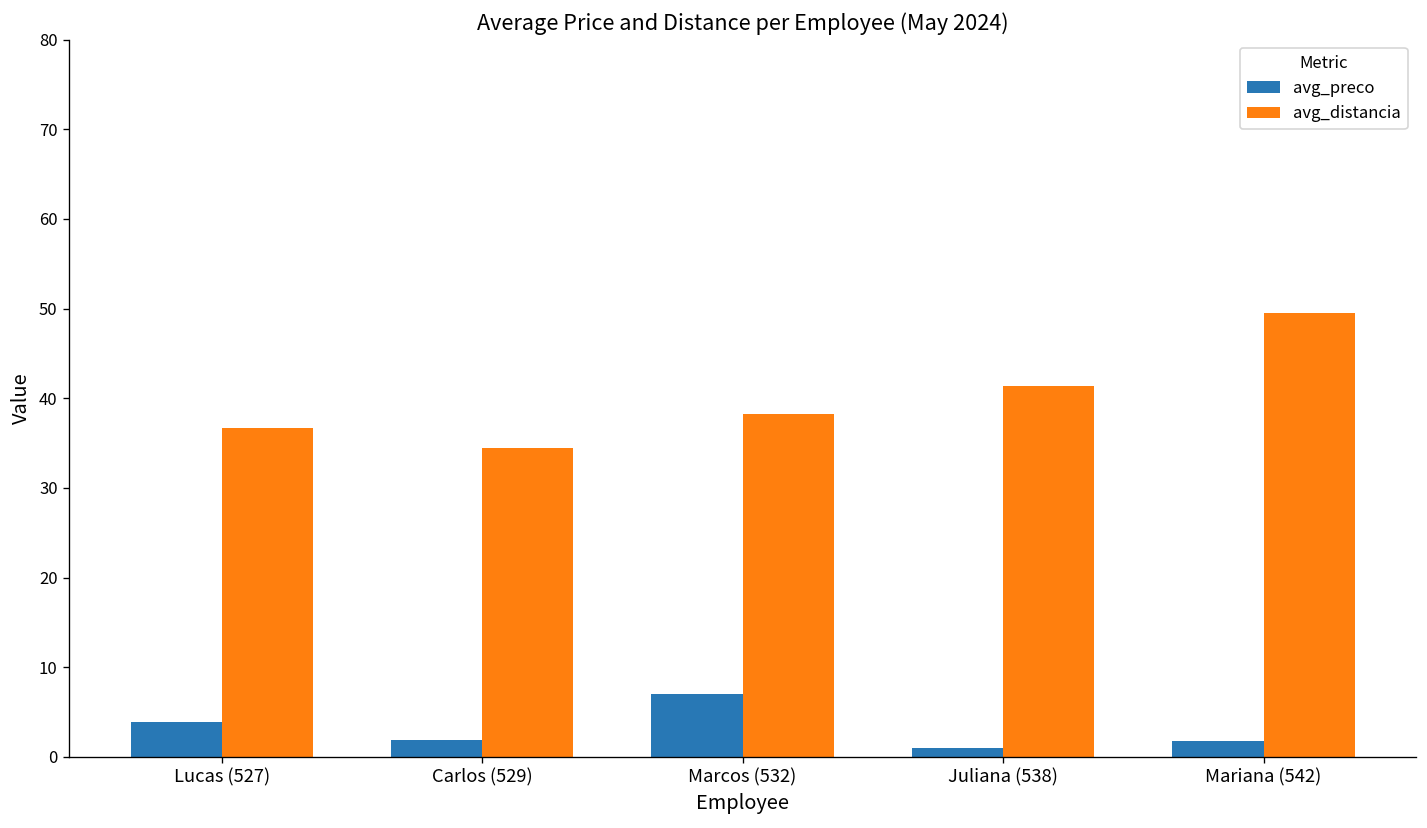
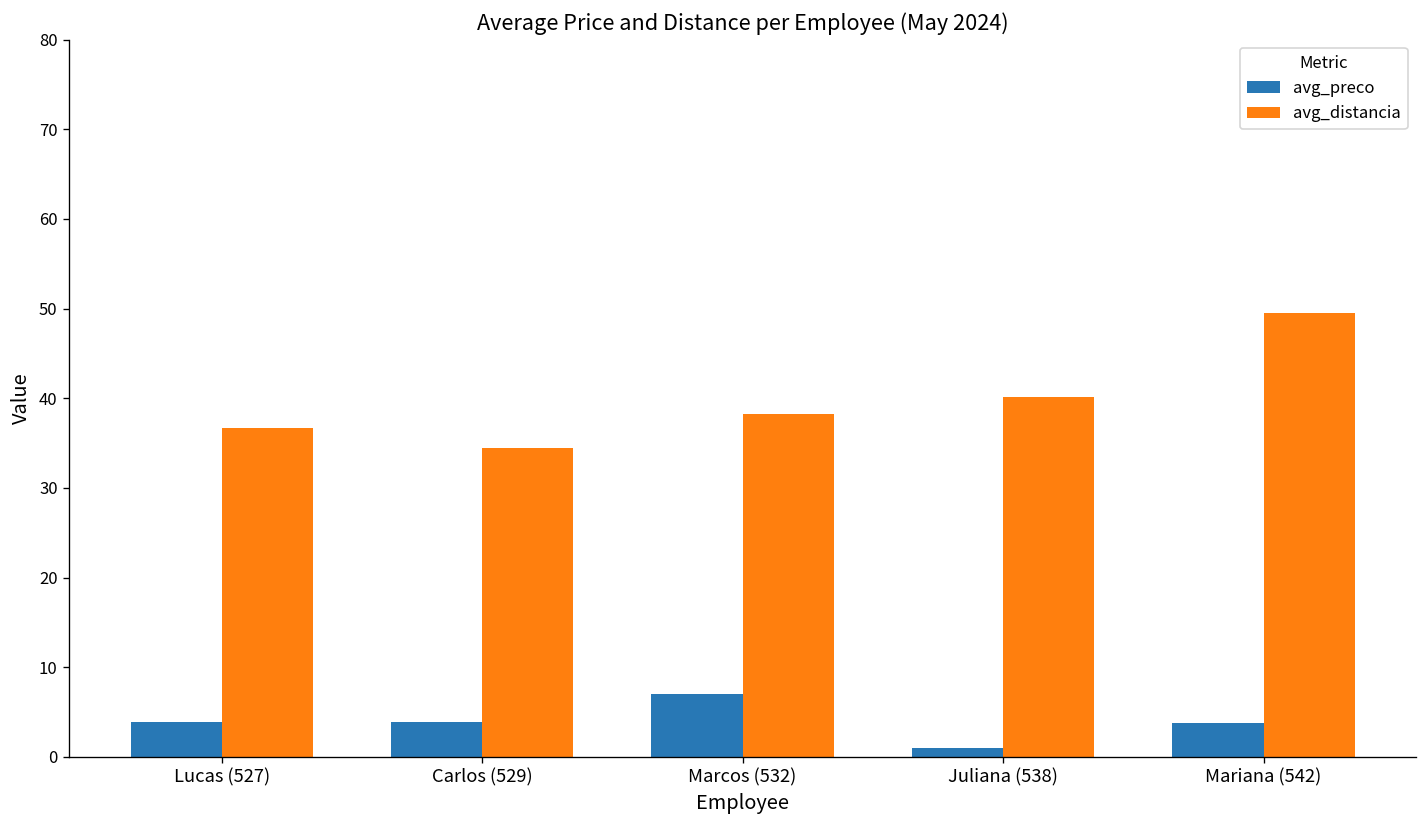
avg_preco, Carlos (529): 2 -> 4
avg_distancia, Juliana (538): 41 -> 40
avg_preco, Mariana (542): 2 -> 4
